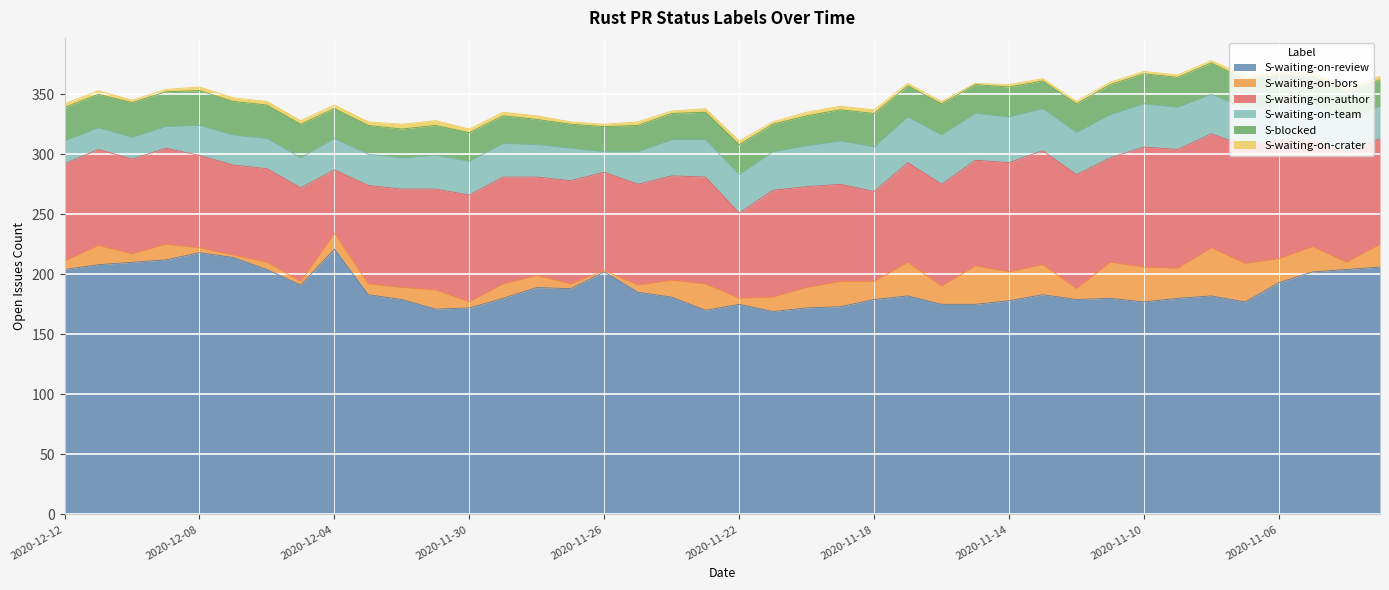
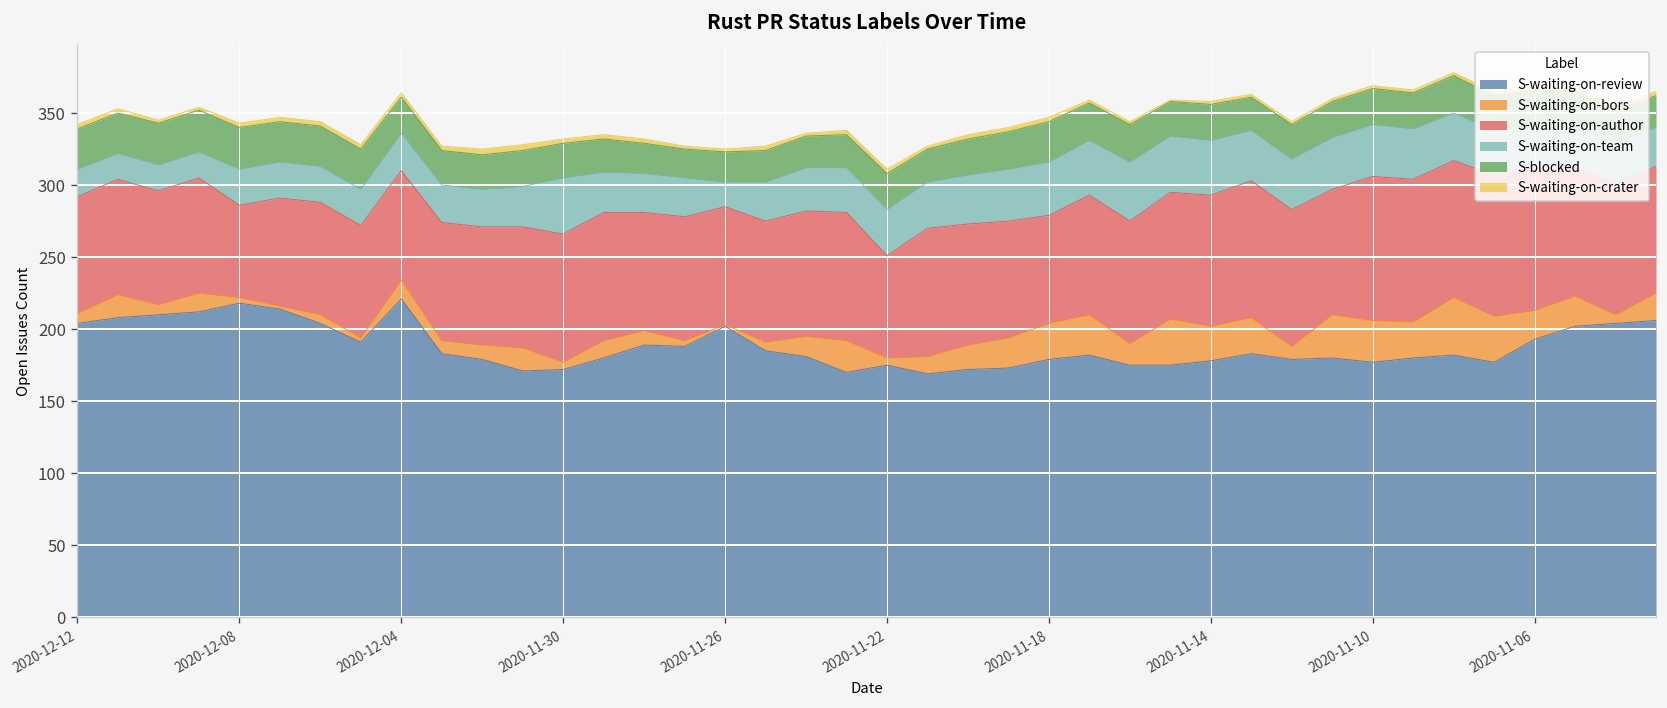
S-waiting-on-author, 2020-12-08: 77 -> 64
S-waiting-on-author, 2020-12-04: 53 -> 76
S-waiting-on-team, 2020-11-30: 28 -> 39
S-waiting-on-bors, 2020-11-18: 15 -> 25
